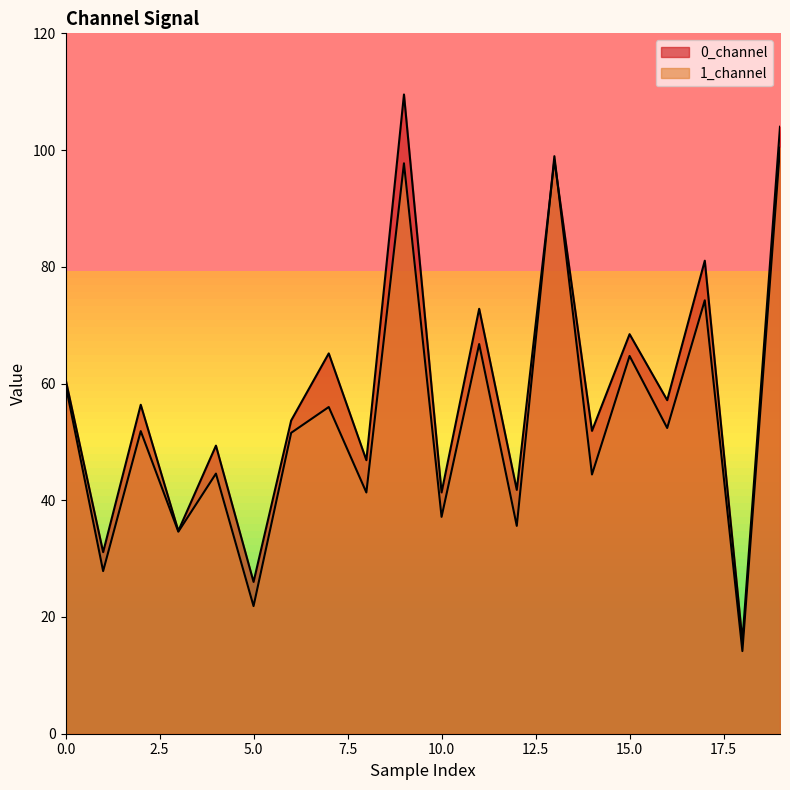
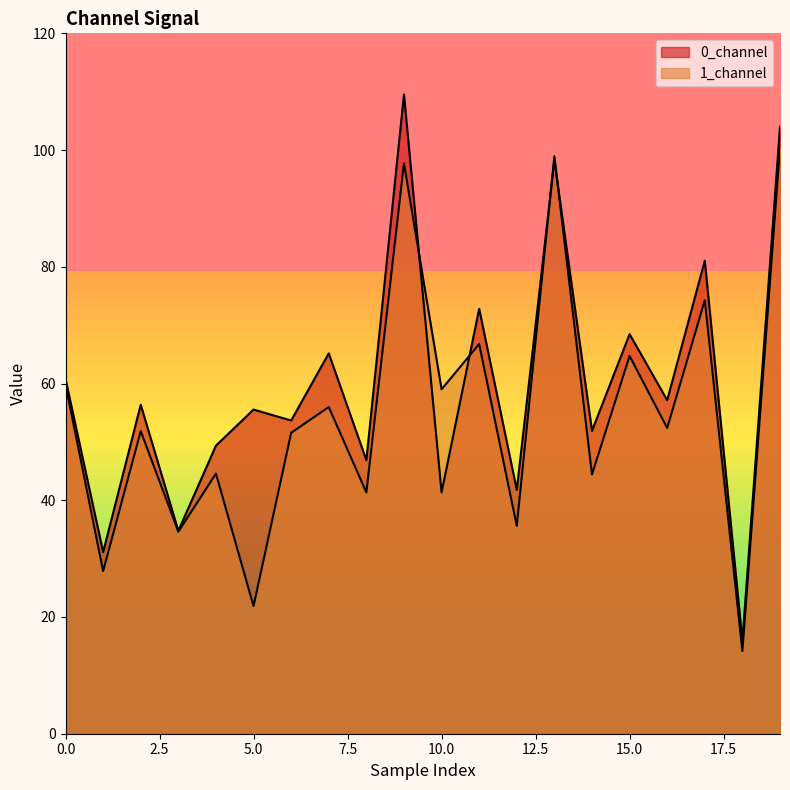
0_channel, 5.0: 26 -> 56
1_channel, 10.0: 37 -> 59
